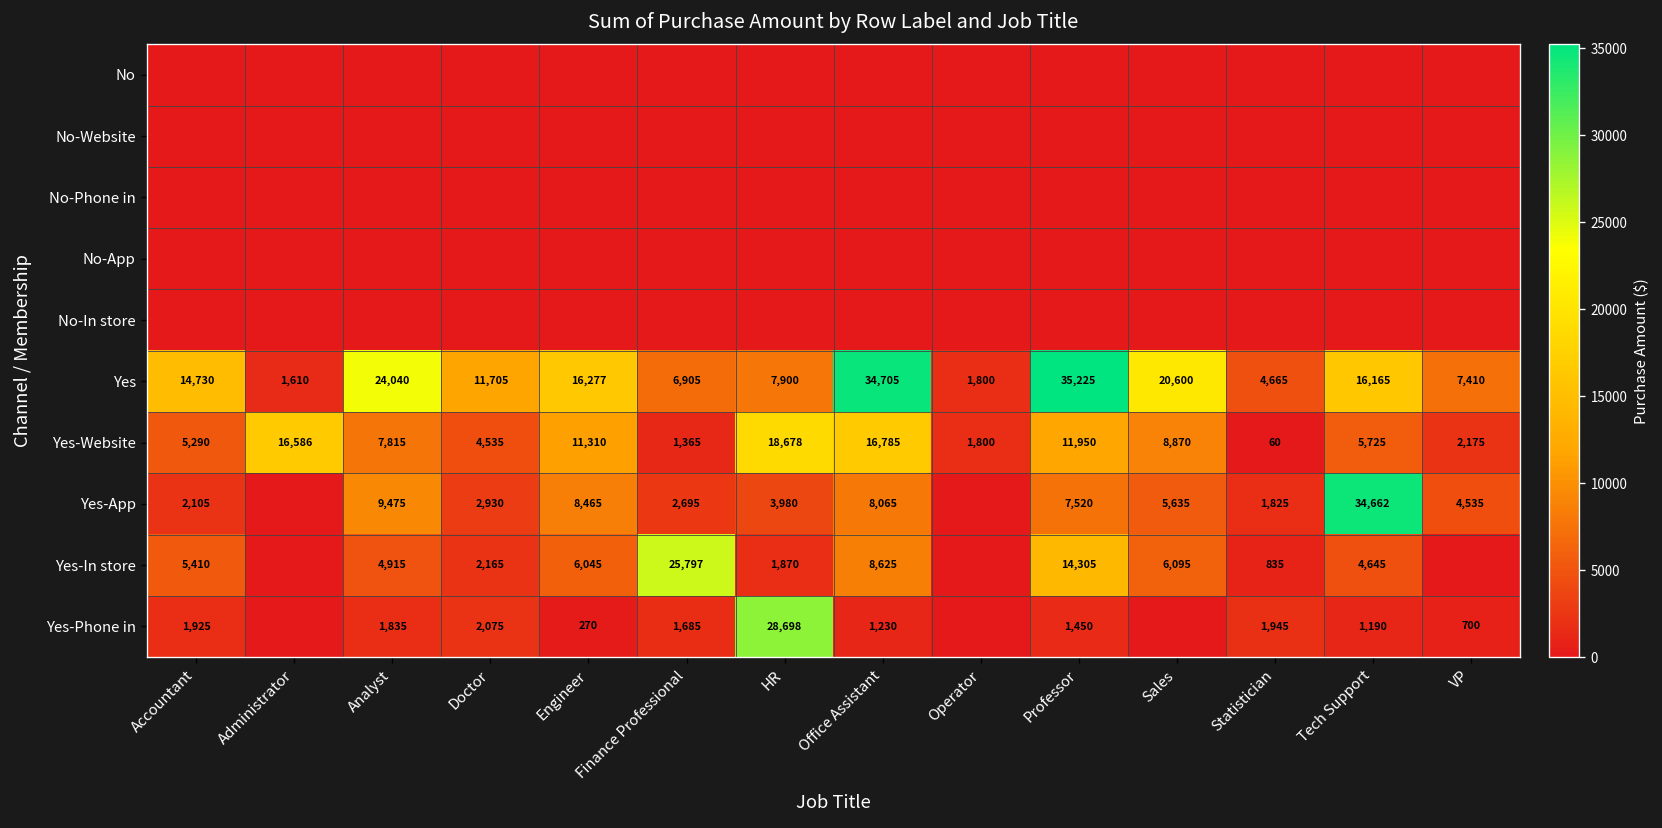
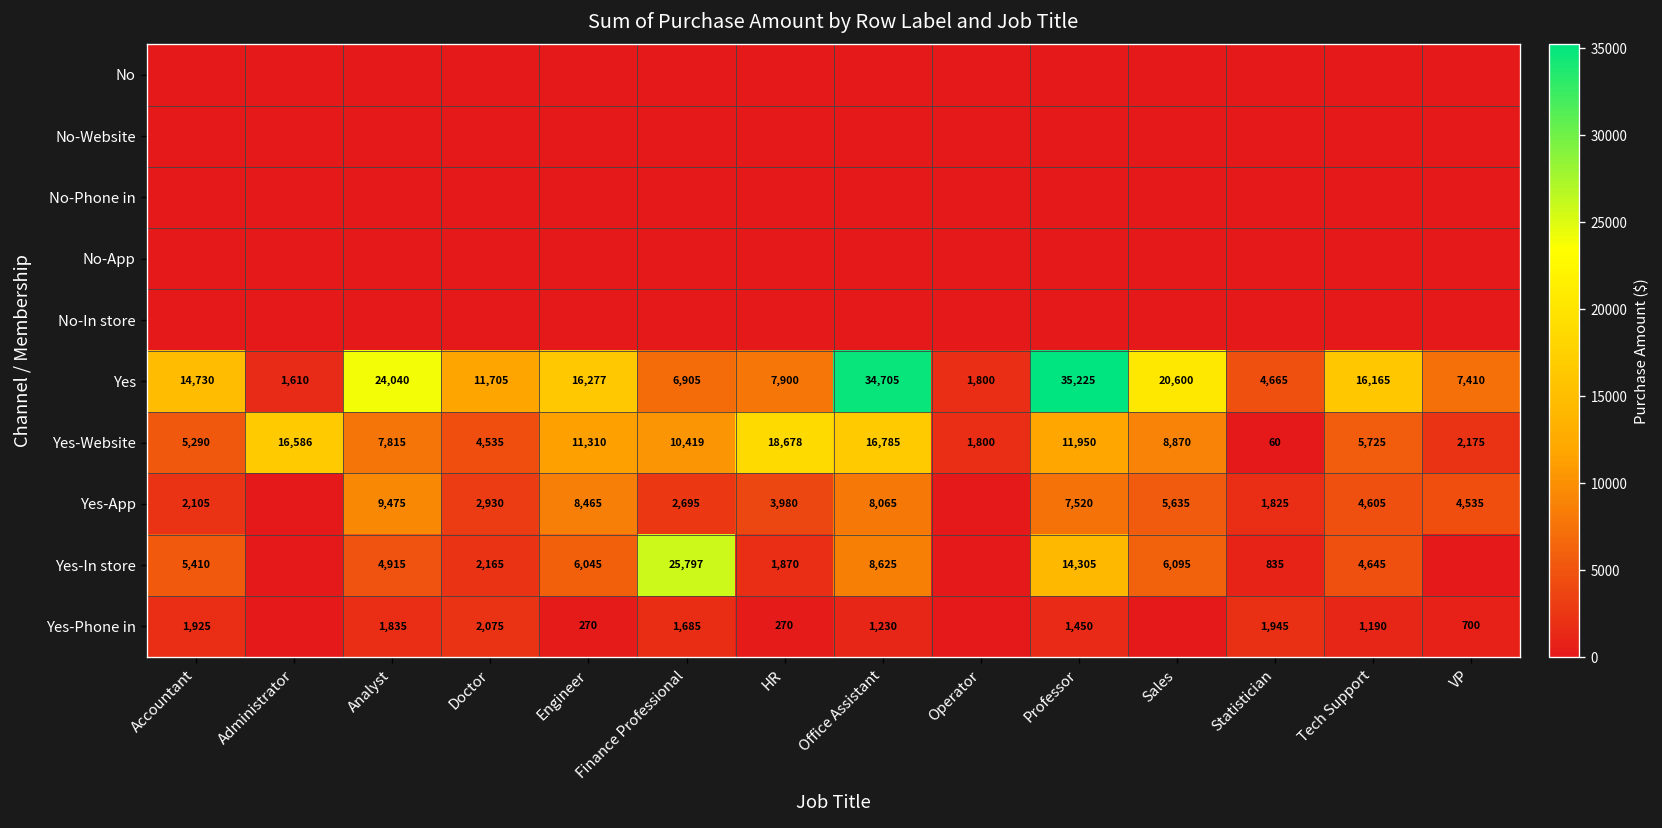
Yes-Website, Finance Professional: 1,365 -> 10,419
Yes-App, Tech Support: 34,662 -> 4,605
Yes-Phone in, HR: 28,698 -> 270
